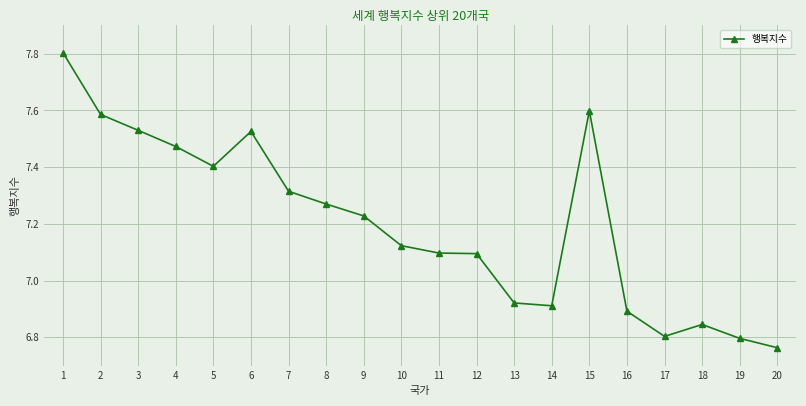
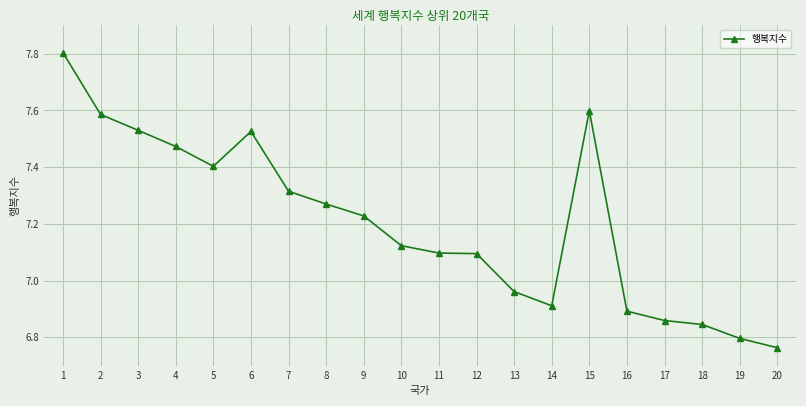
13: 6.92 -> 6.96
17: 6.80 -> 6.86
